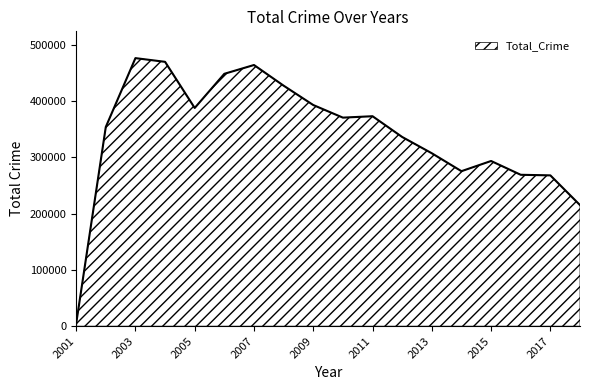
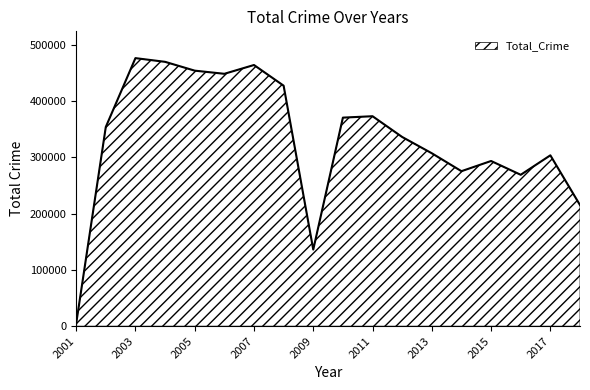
2005: 390000 -> 450000
2009: 390000 -> 140000
2017: 270000 -> 300000
